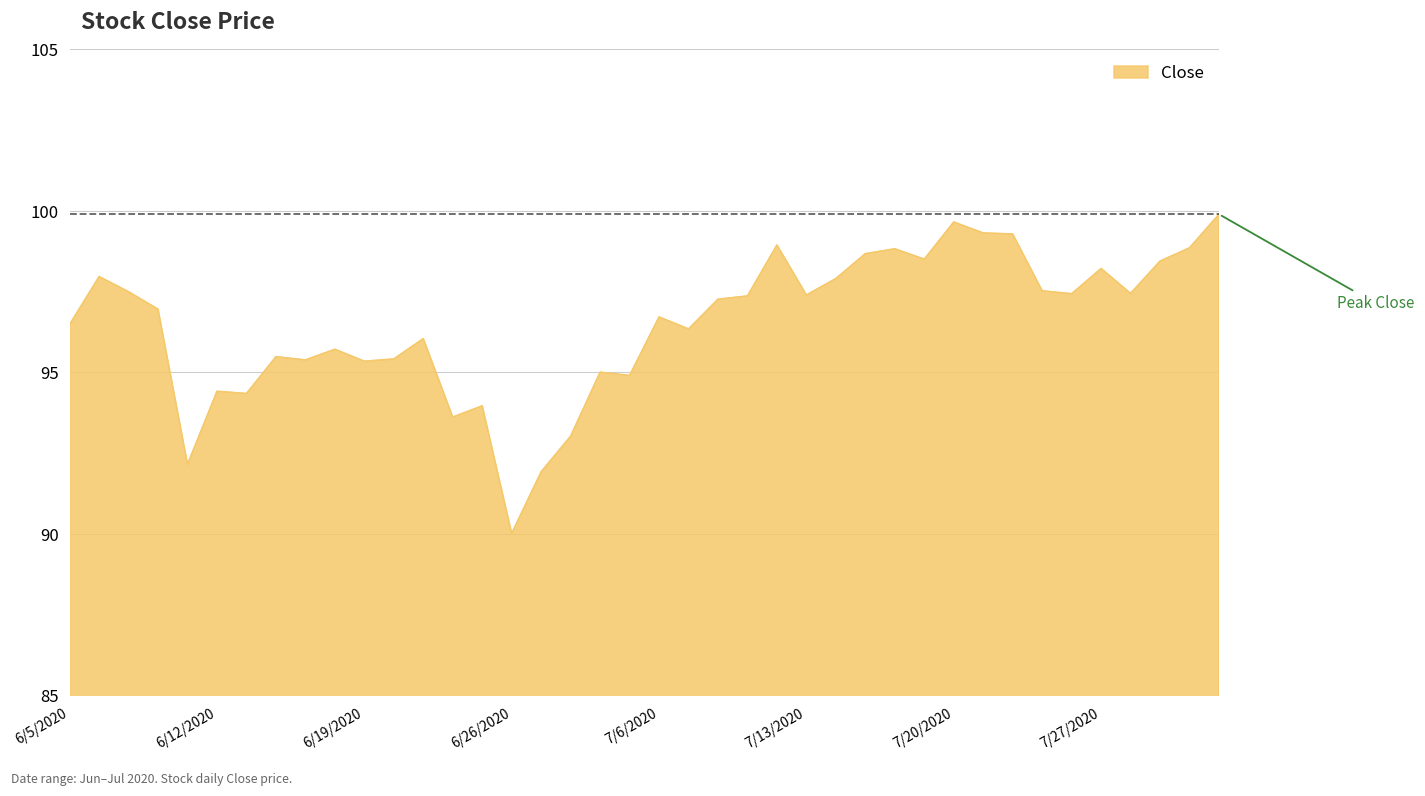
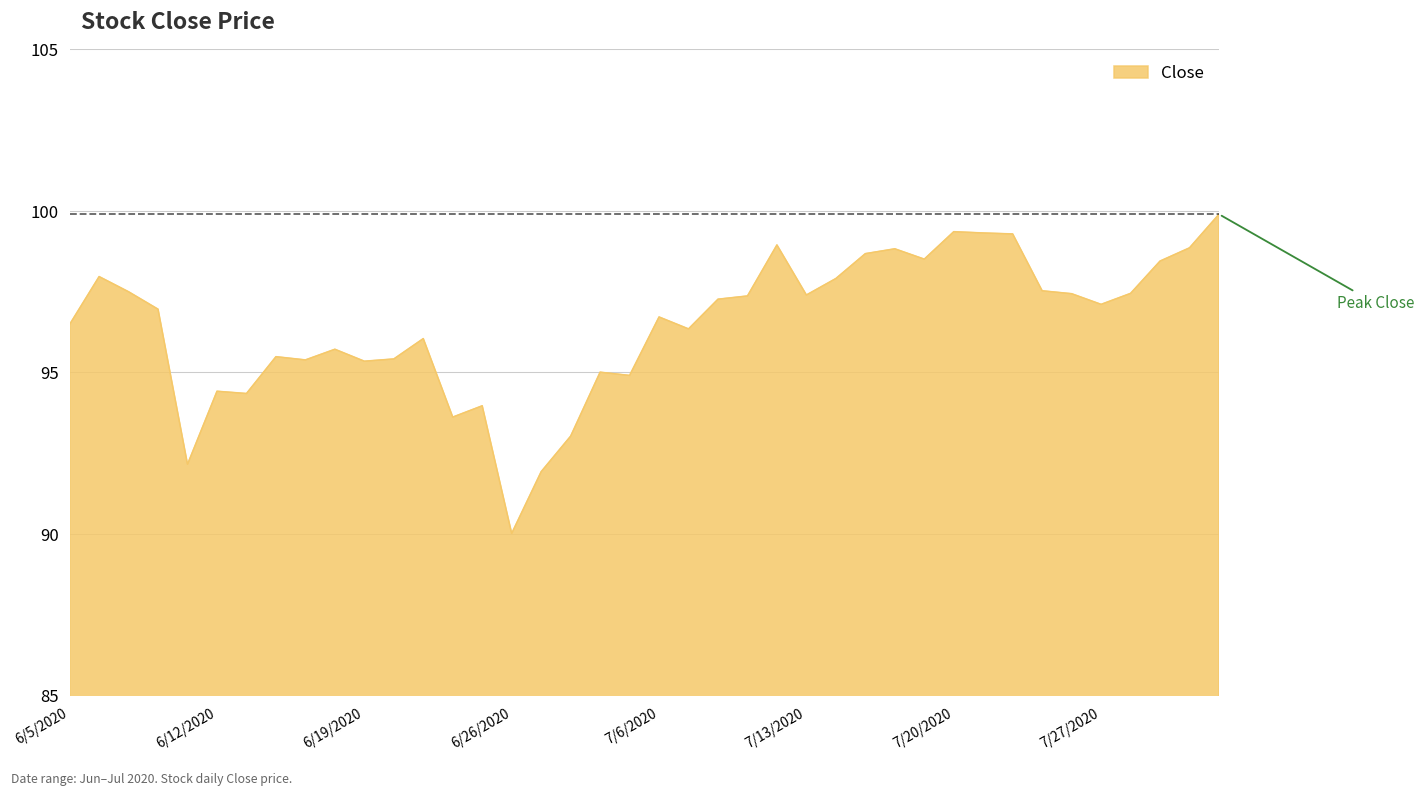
7/20/2020: 99.7 -> 99.4
7/27/2020: 98.2 -> 97.1
